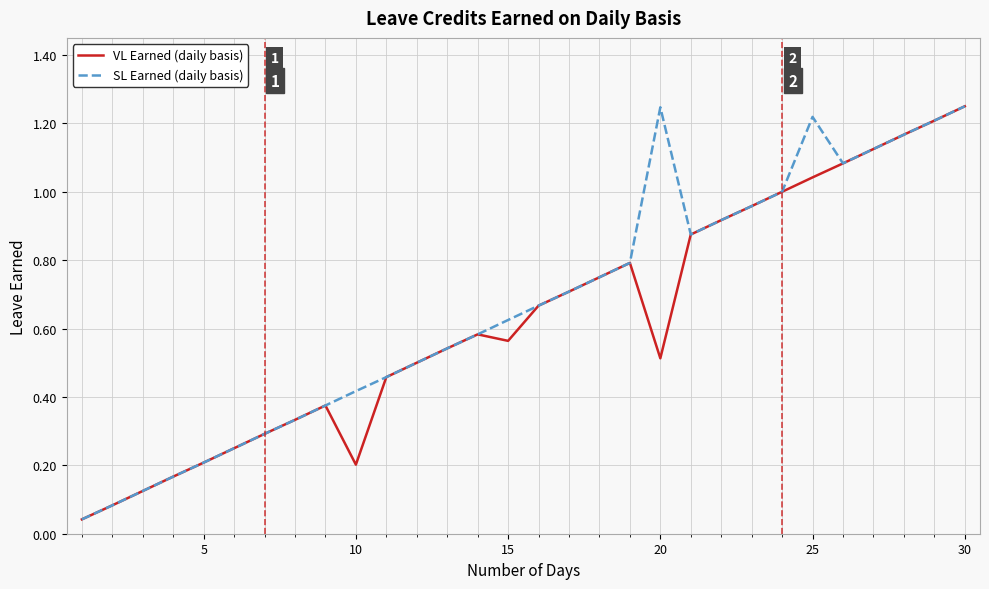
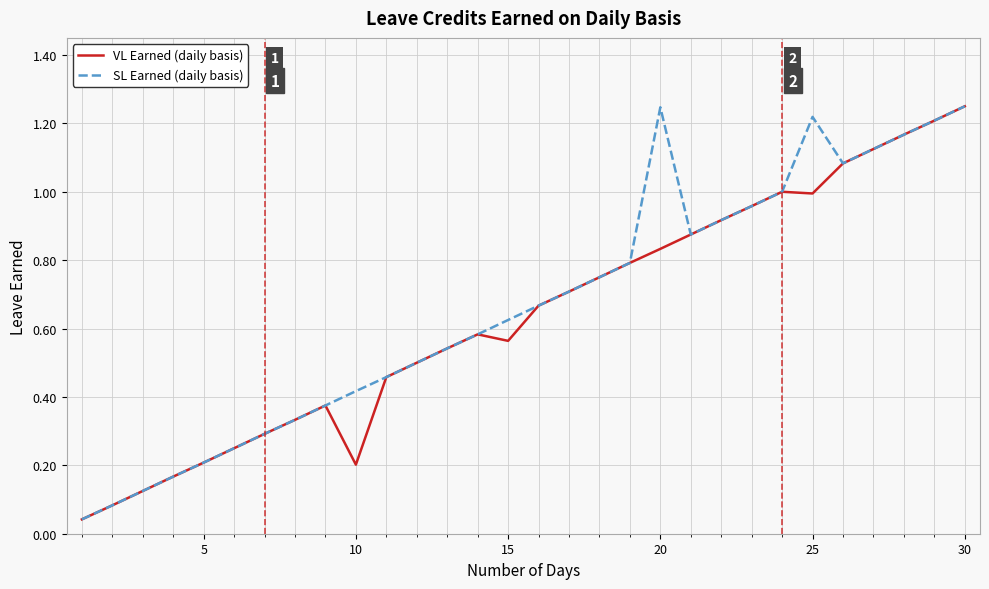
VL Earned (daily basis), 20: 0.51 -> 0.83
VL Earned (daily basis), 25: 1.04 -> 1.00
